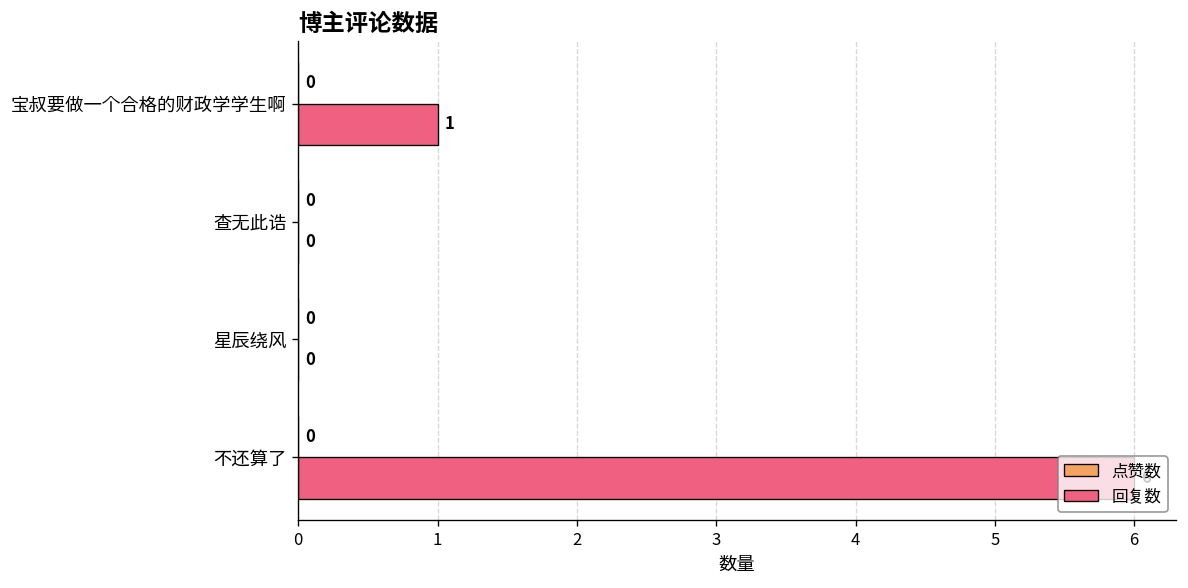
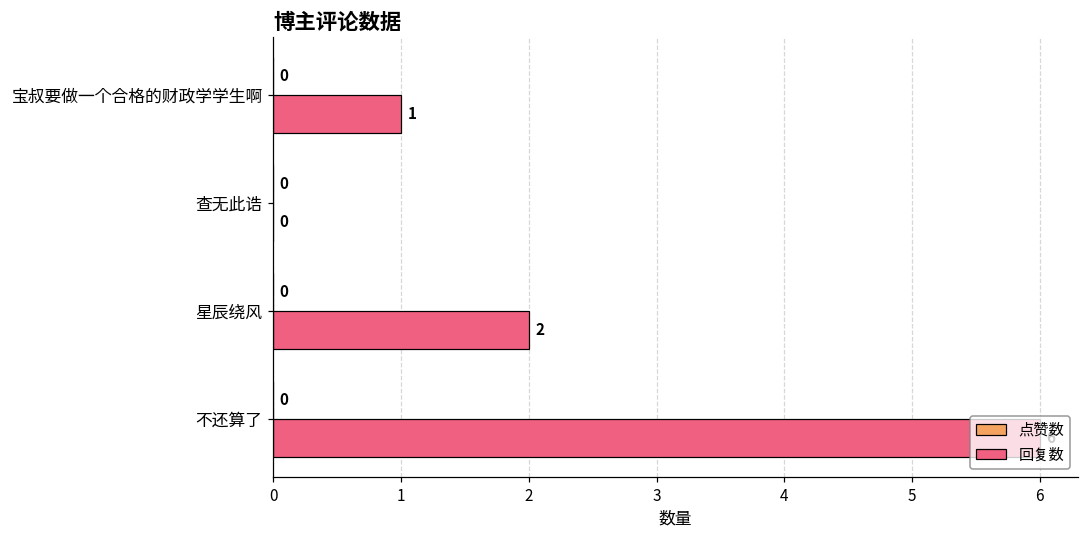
回复数, 星辰绕风: 0 -> 2
